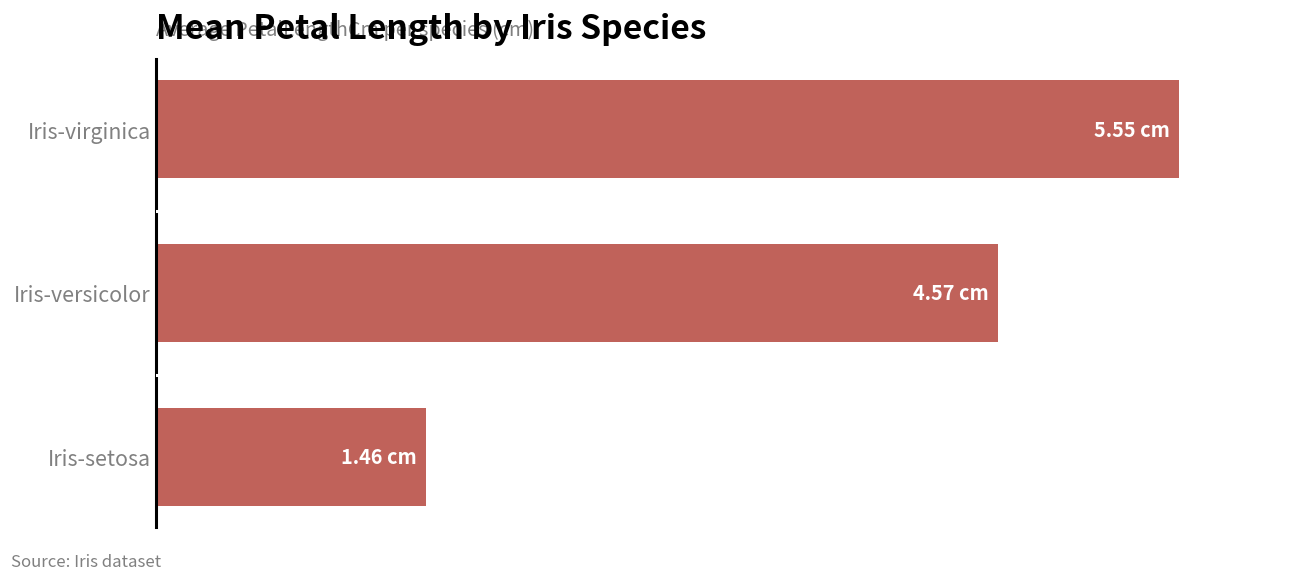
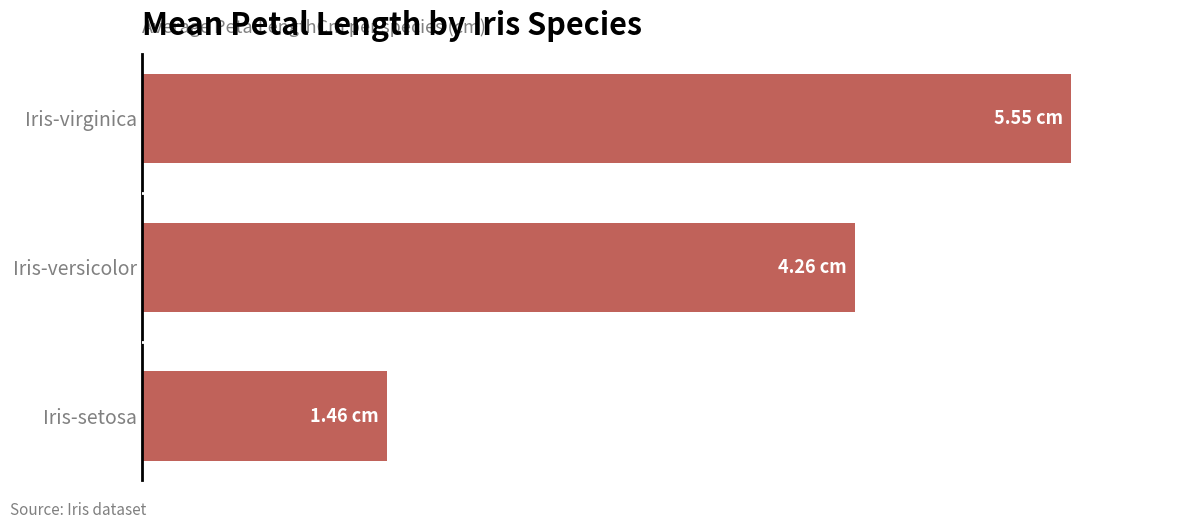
Iris-versicolor: 4.57 -> 4.26
